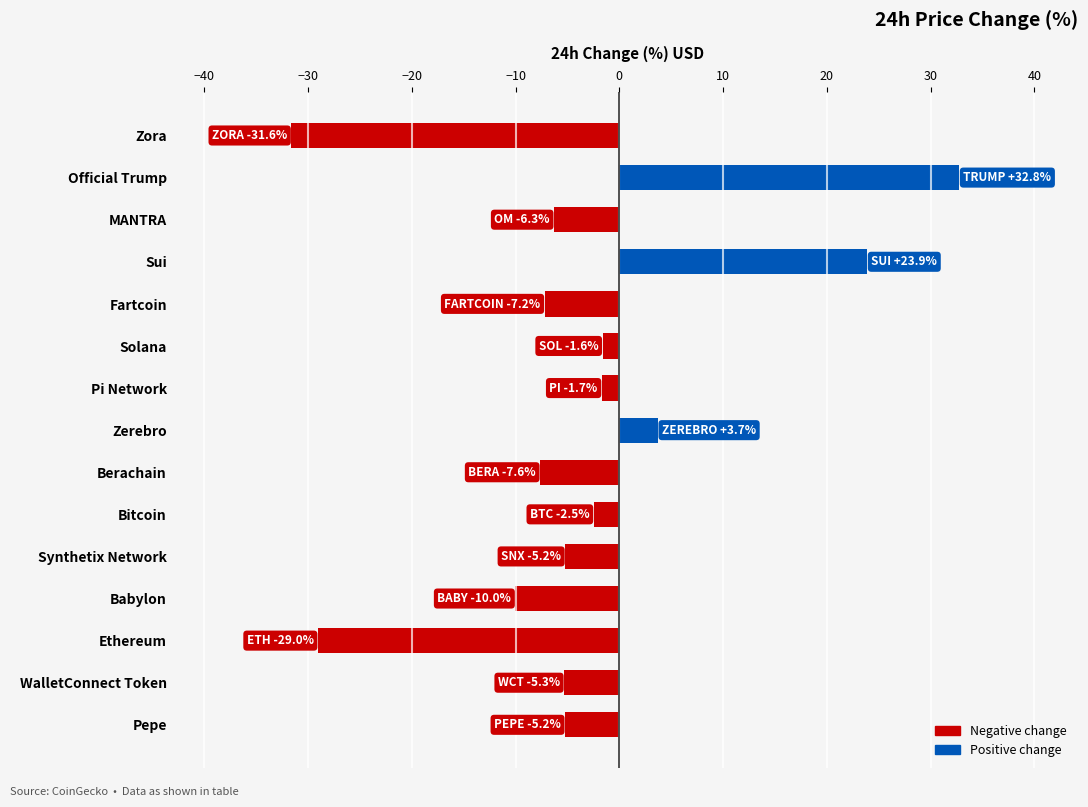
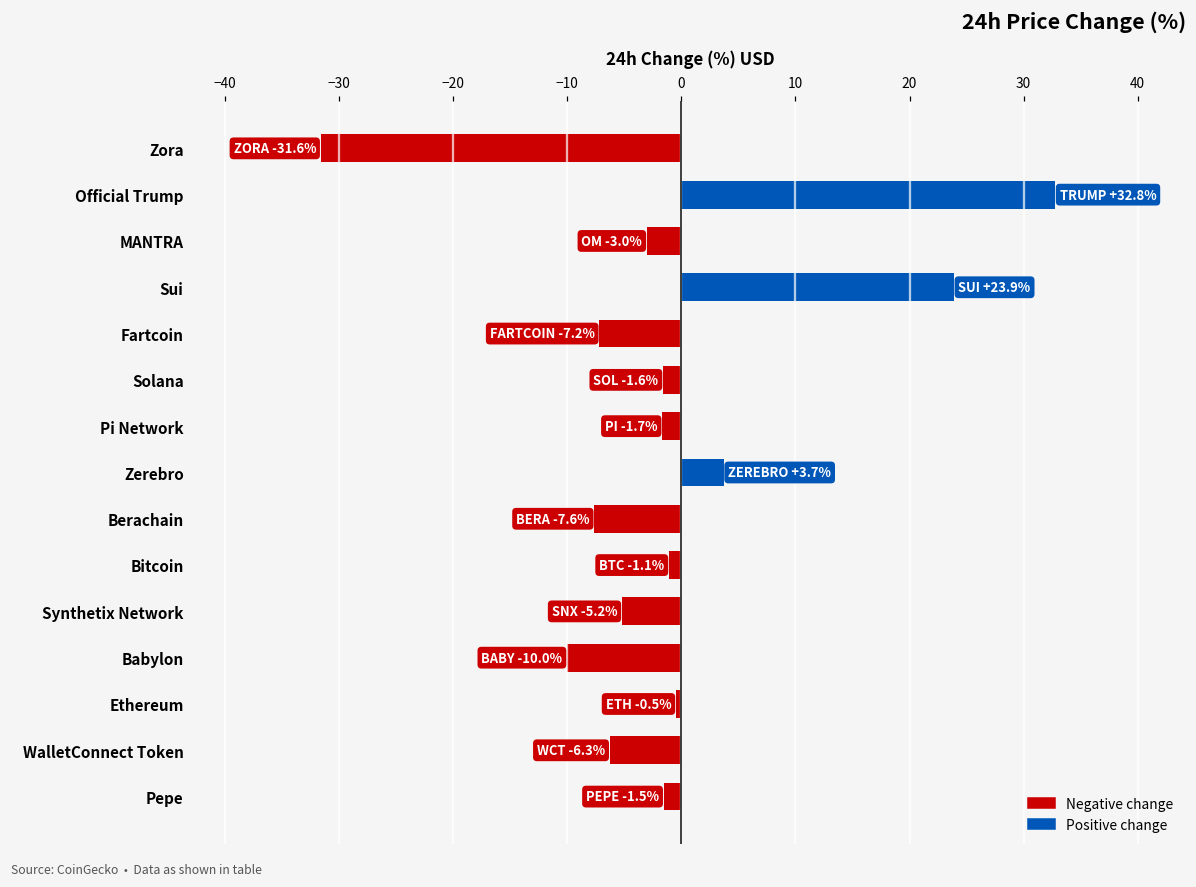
MANTRA: -6.3% -> -3.0%
Bitcoin: -2.5% -> -1.1%
Ethereum: -29.0% -> -0.5%
WalletConnect Token: -5.3% -> -6.3%
Pepe: -5.2% -> -1.5%
